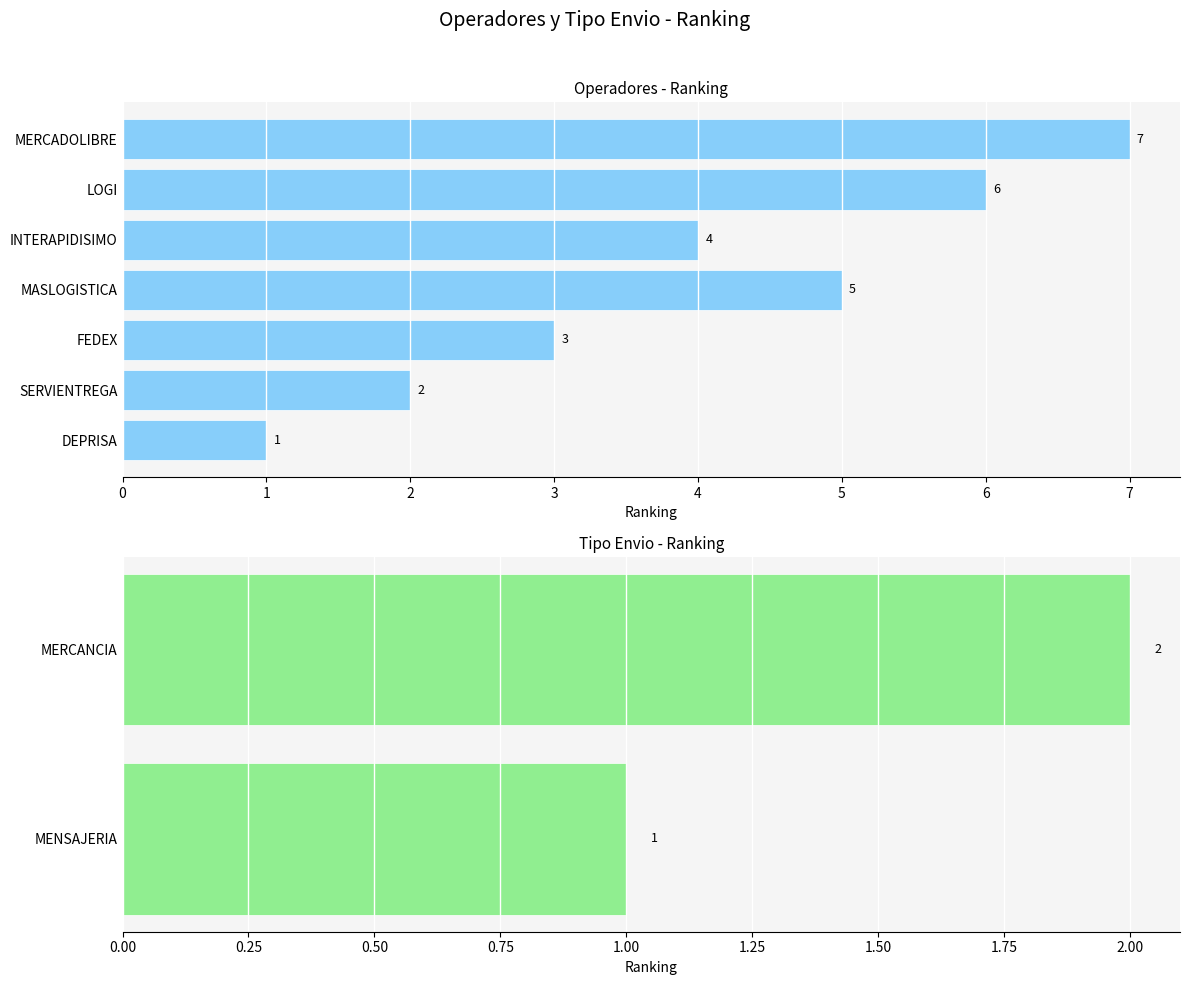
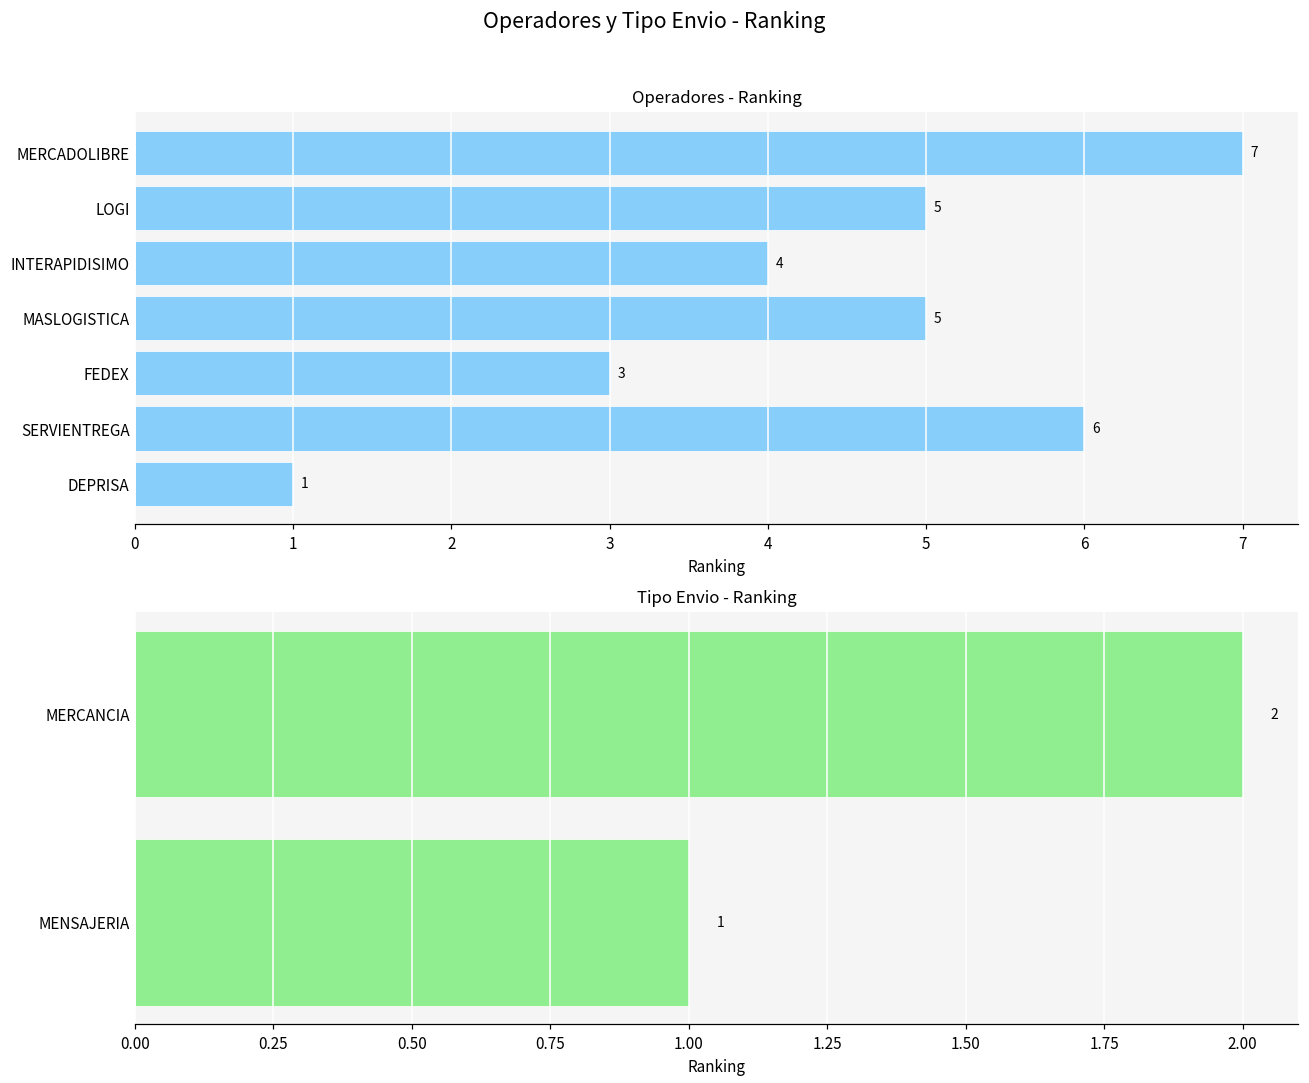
Operadores - Ranking, LOGI: 6 -> 5
Operadores - Ranking, SERVIENTREGA: 2 -> 6
